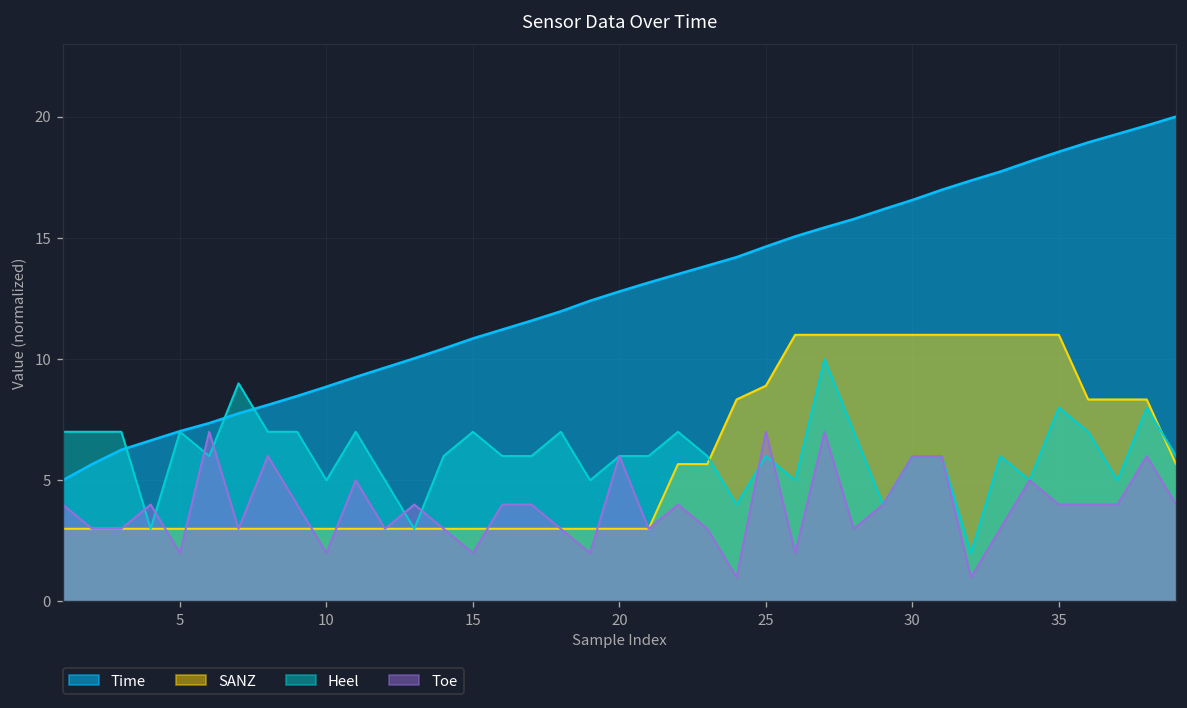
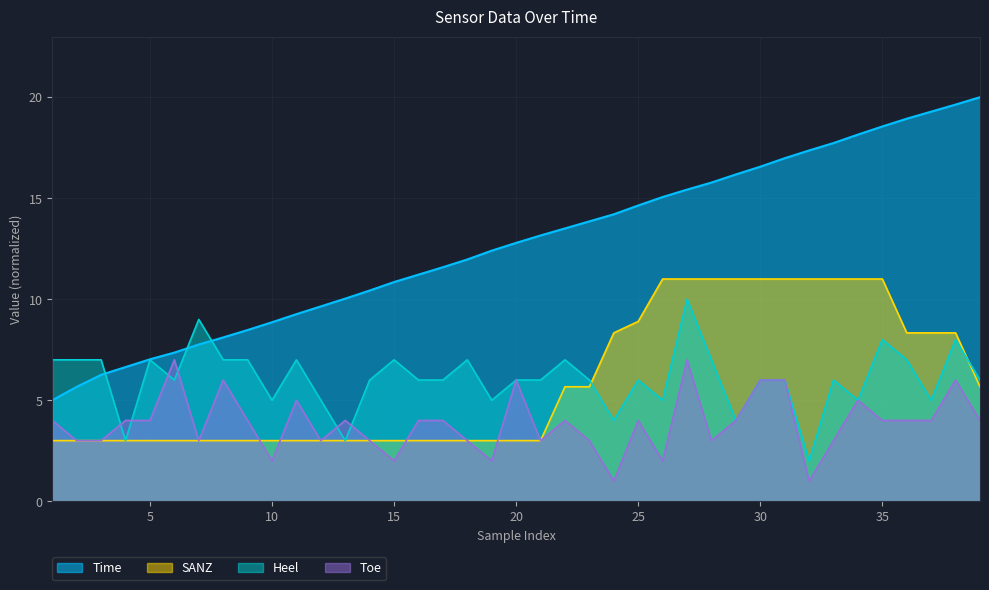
Toe, 5: 2 -> 4
Toe, 25: 7 -> 4
